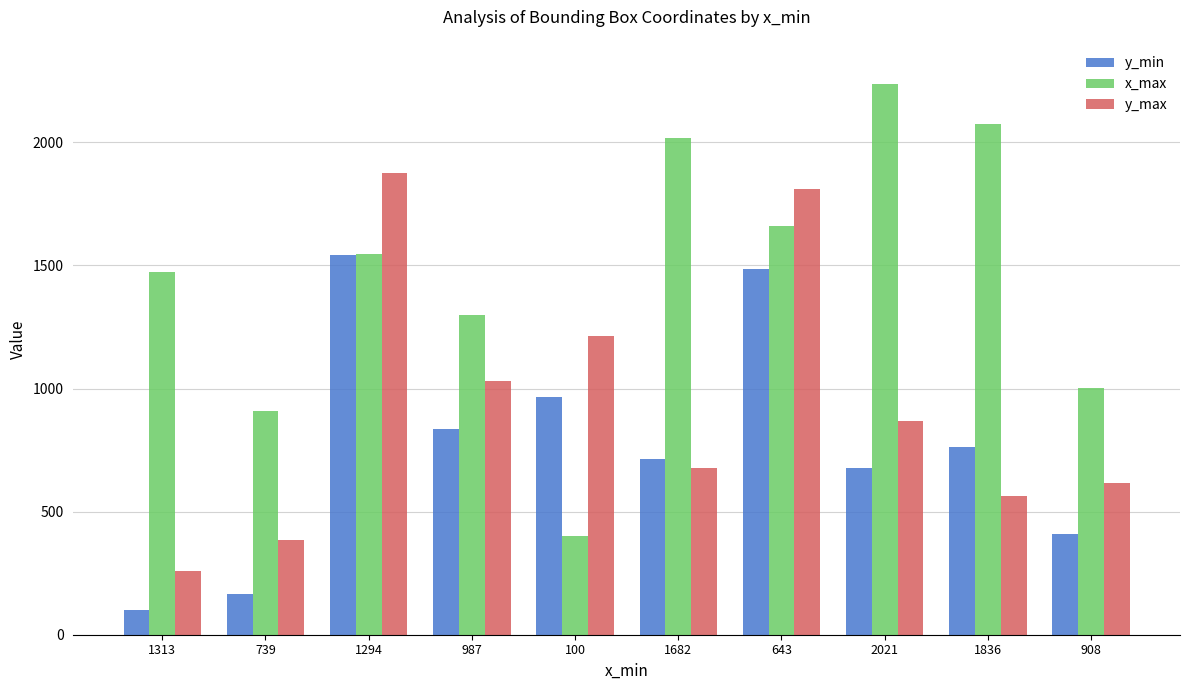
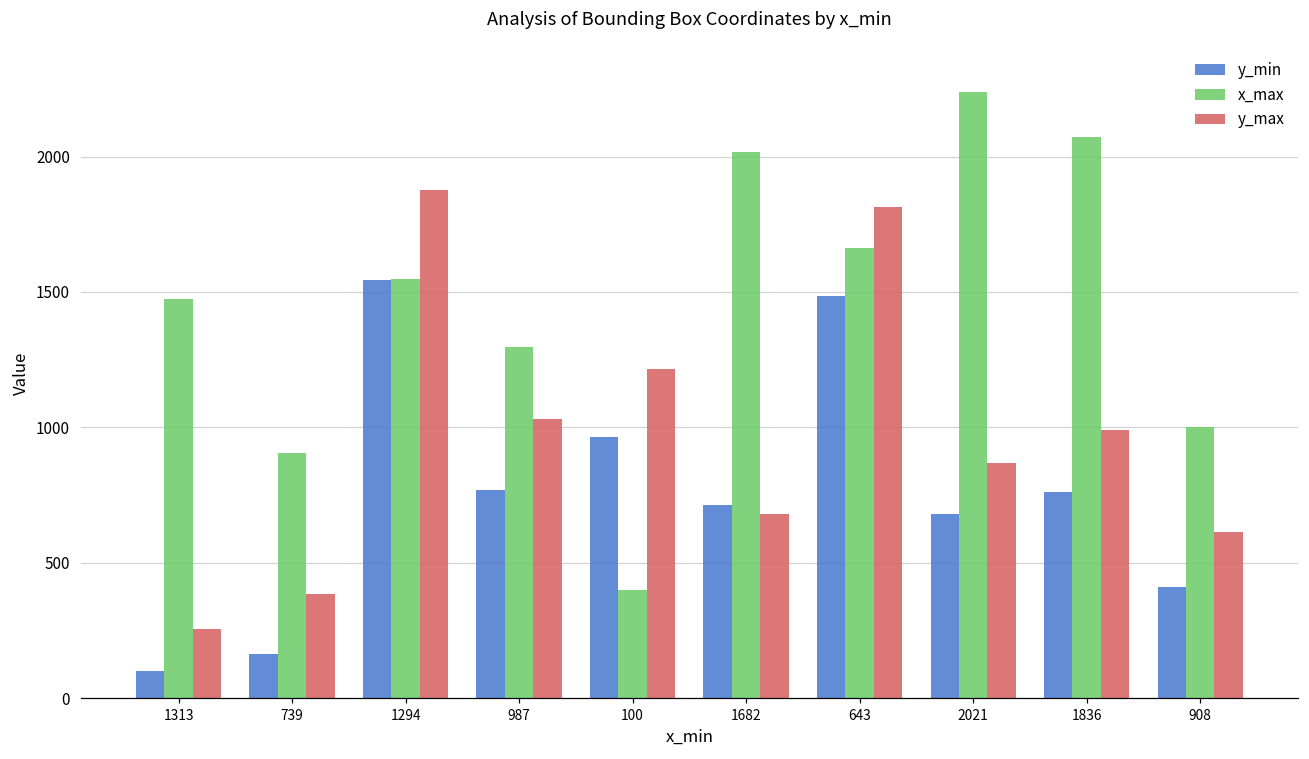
y_min, 987: 840 -> 770
y_max, 1836: 570 -> 990
